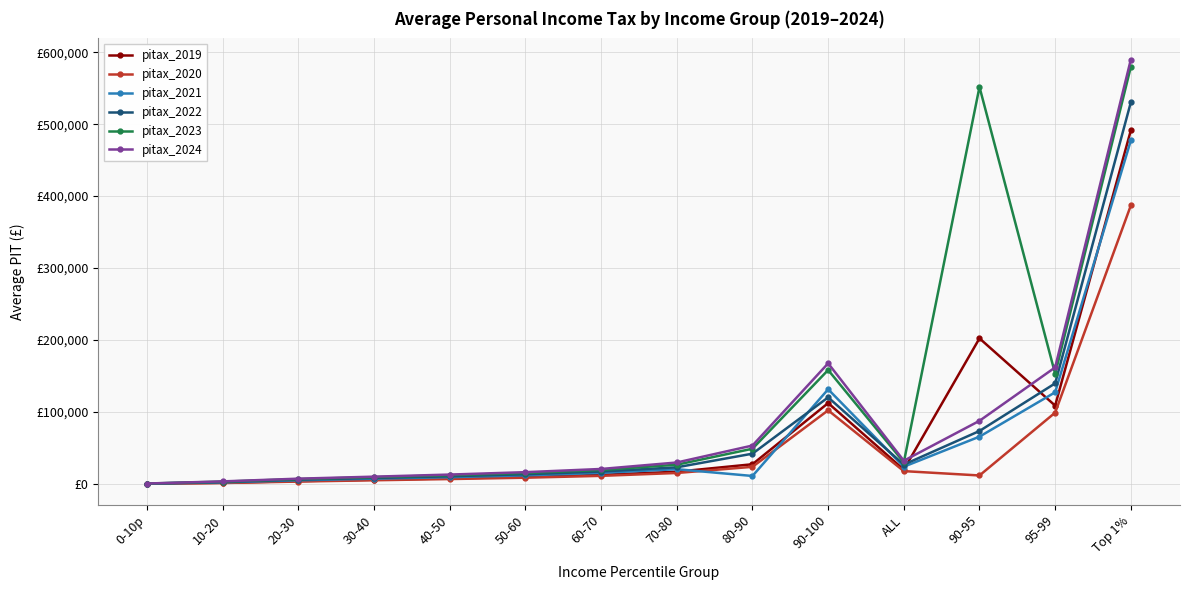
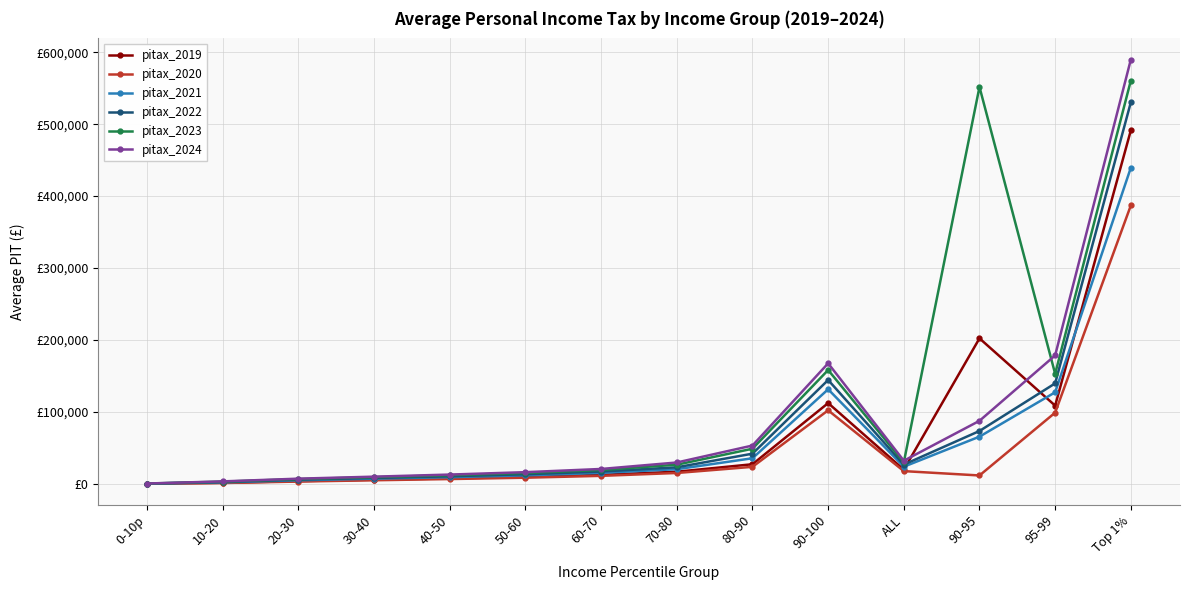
pitax_2021, 80-90: £10,000 -> £40,000
pitax_2022, 90-100: £120,000 -> £140,000
pitax_2024, 95-99: £160,000 -> £180,000
pitax_2021, Top 1%: £480,000 -> £440,000
pitax_2023, Top 1%: £580,000 -> £560,000
